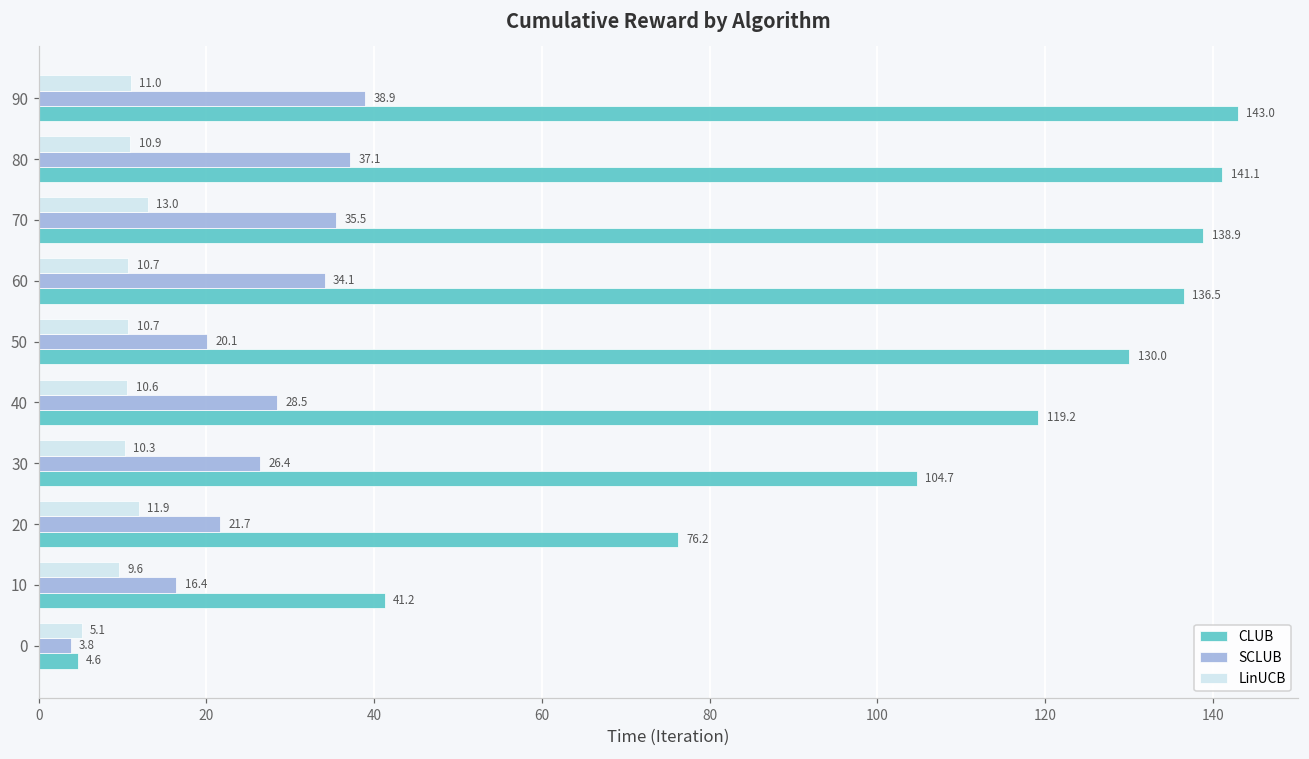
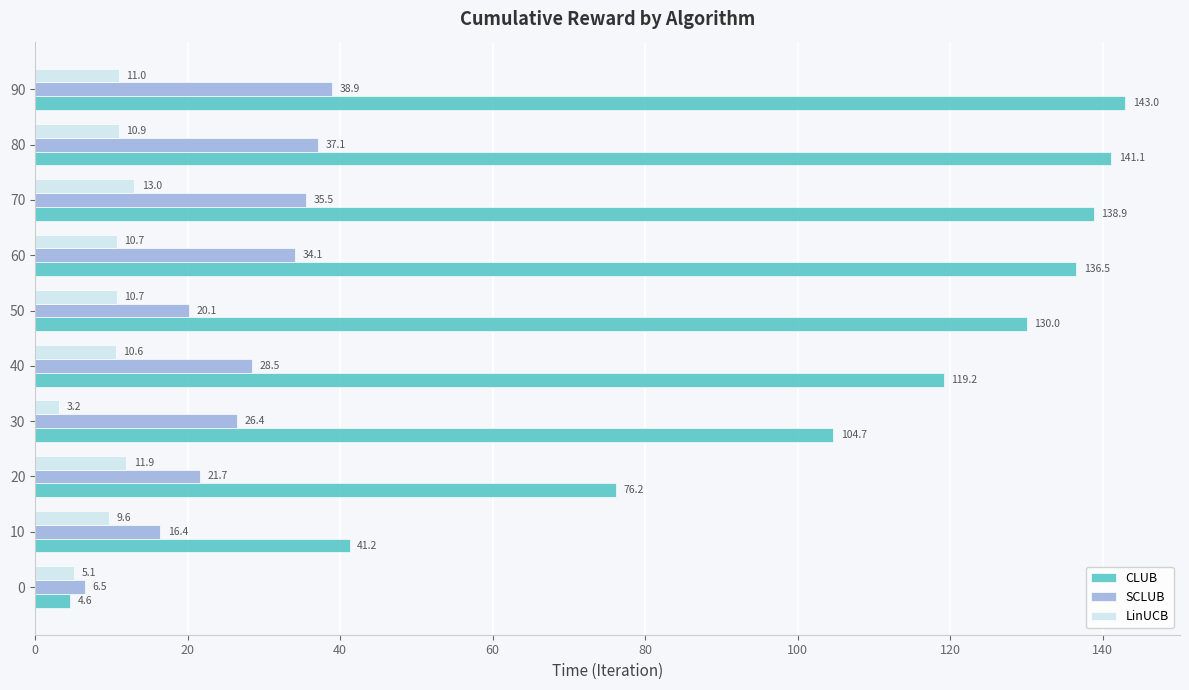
LinUCB, 30: 10.3 -> 3.2
SCLUB, 0: 3.8 -> 6.5
